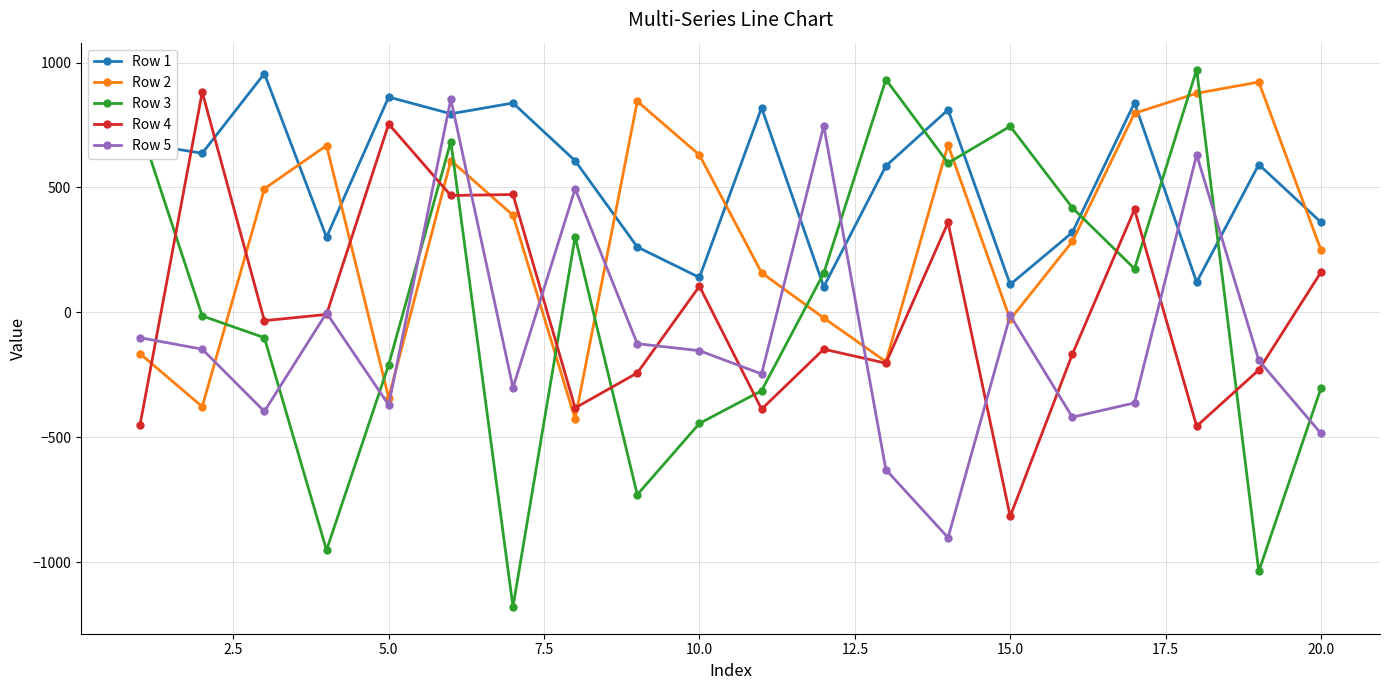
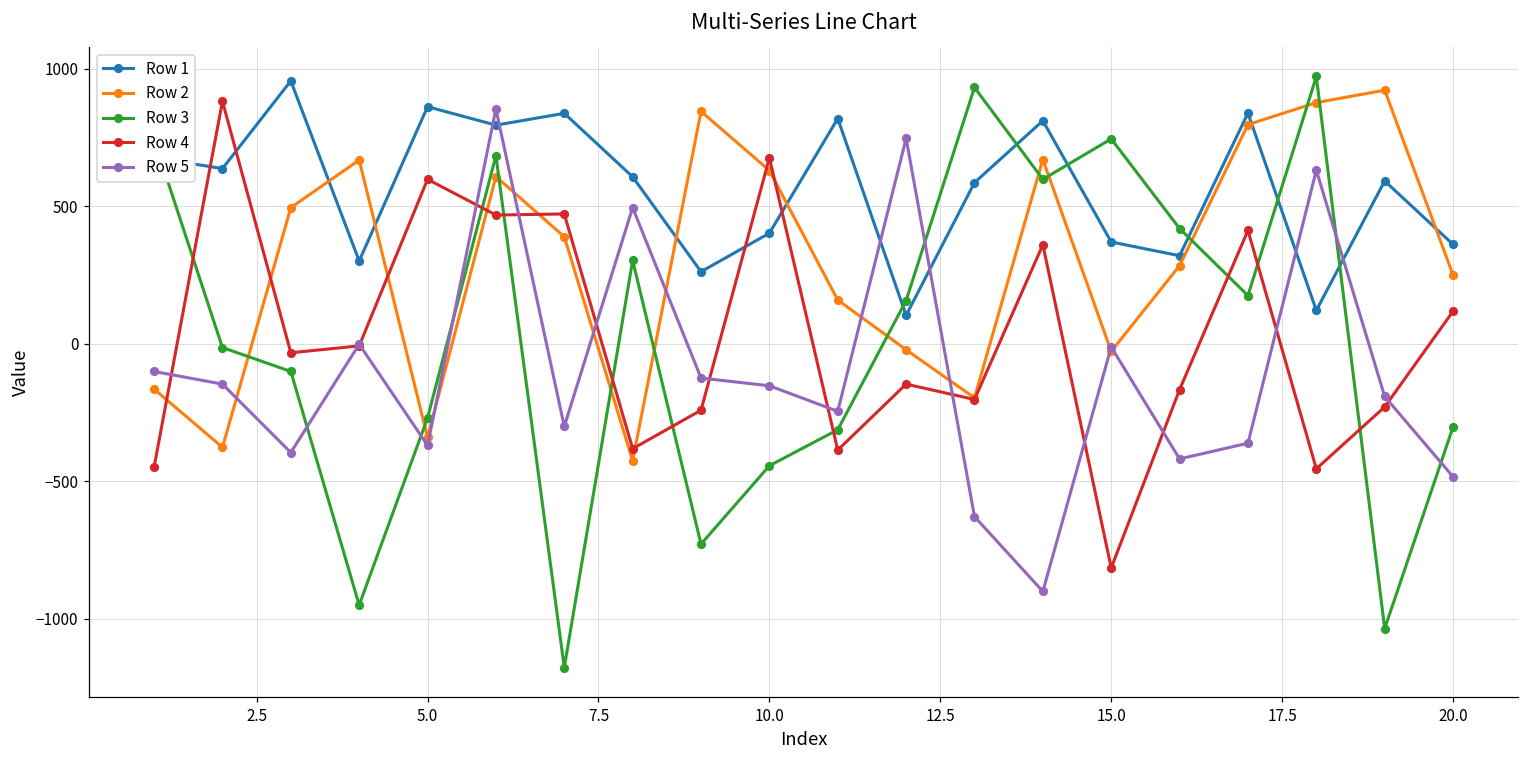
Row 3, 5.0: -210 -> -270
Row 4, 5.0: 750 -> 600
Row 1, 10.0: 140 -> 400
Row 4, 10.0: 110 -> 680
Row 1, 15.0: 110 -> 370
Row 4, 20.0: 160 -> 120
